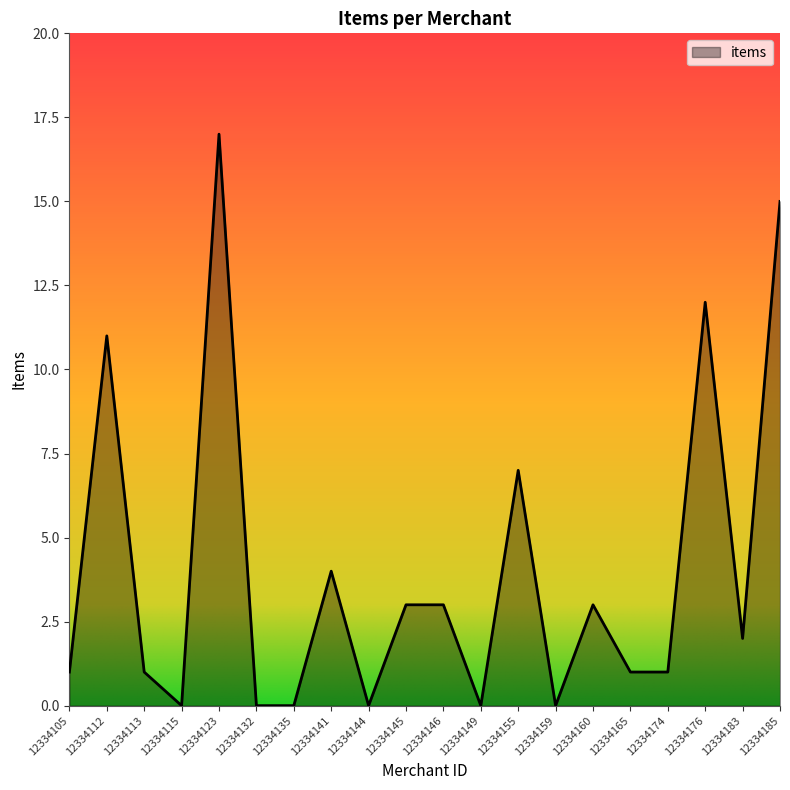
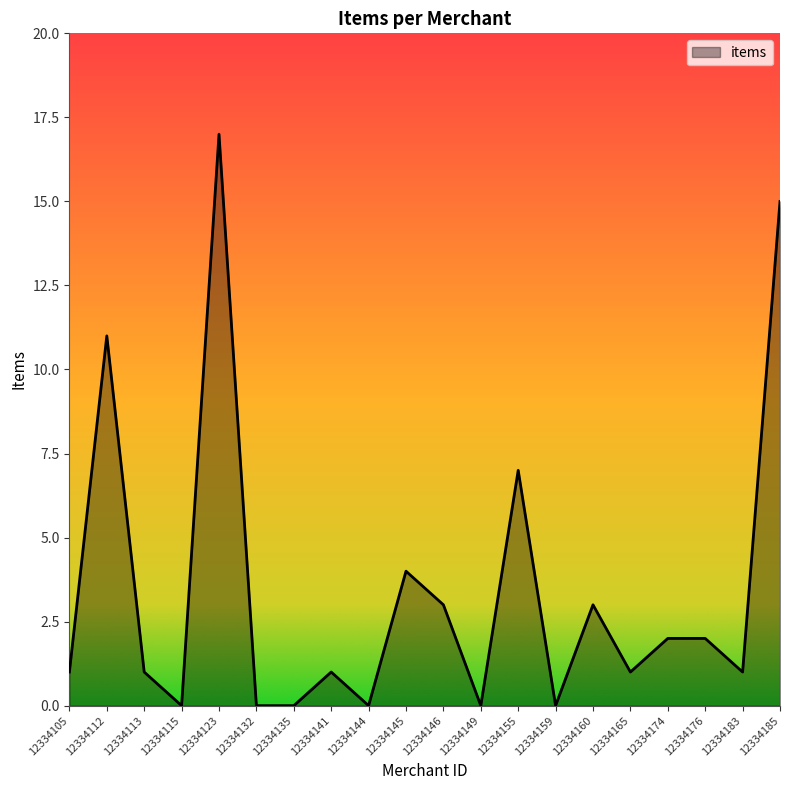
12334141: 4 -> 1
12334145: 3 -> 4
12334174: 1 -> 2
12334176: 12 -> 2
12334183: 2 -> 1
